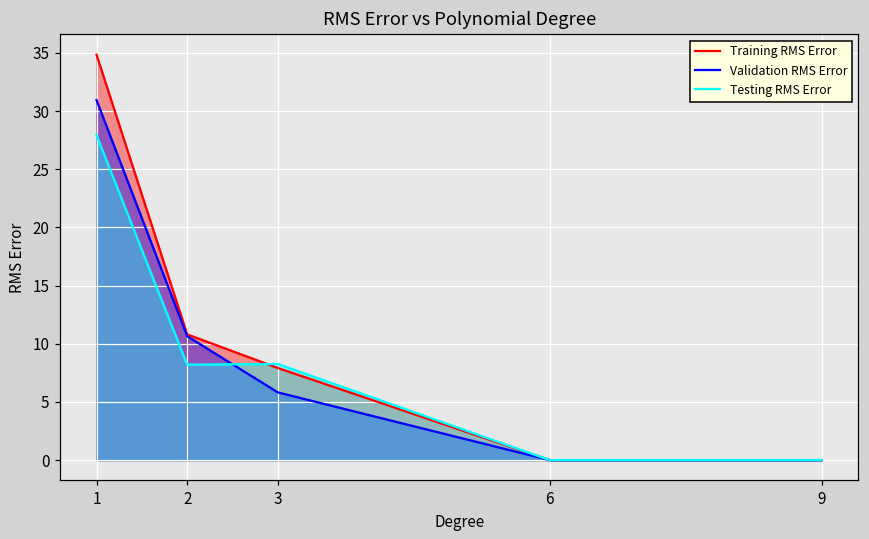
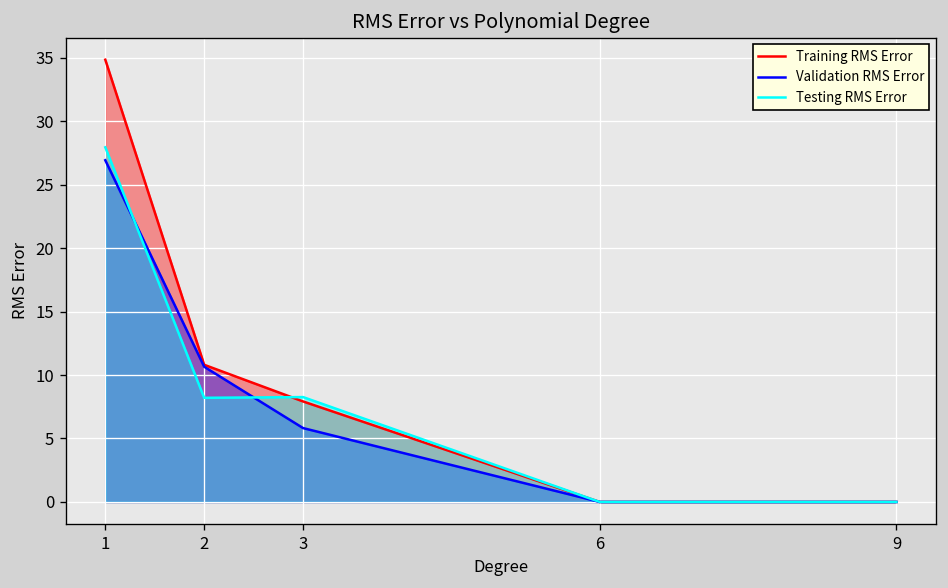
Validation RMS Error, 1: 30.9 -> 26.9
